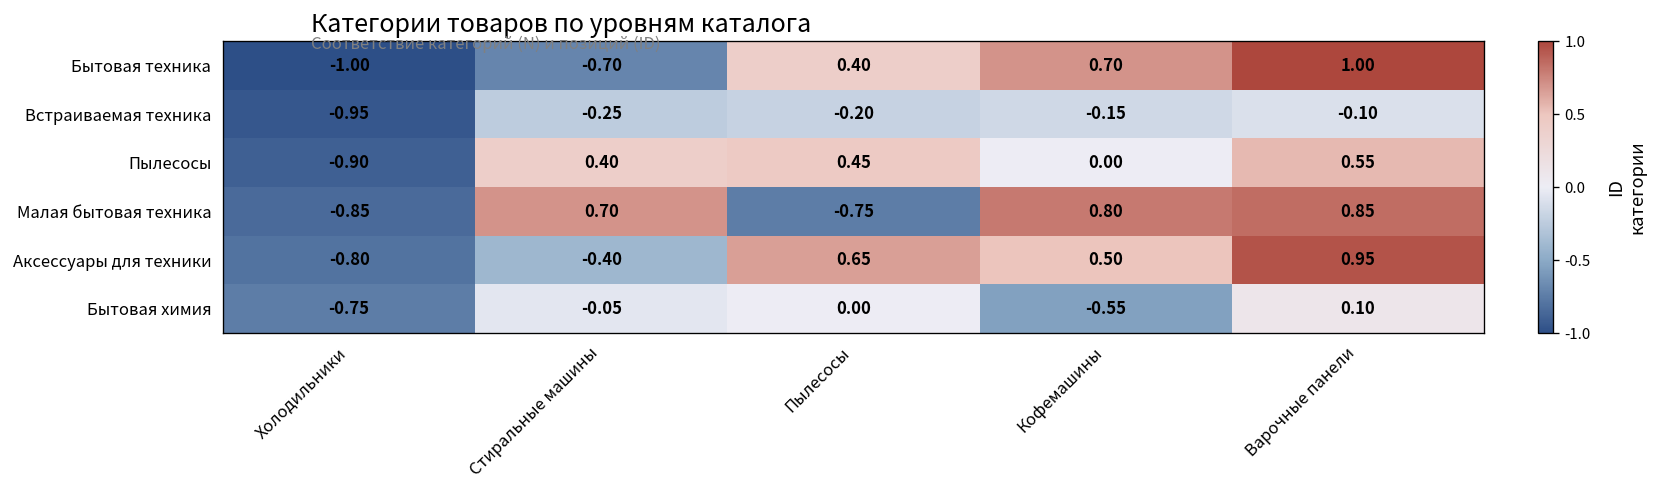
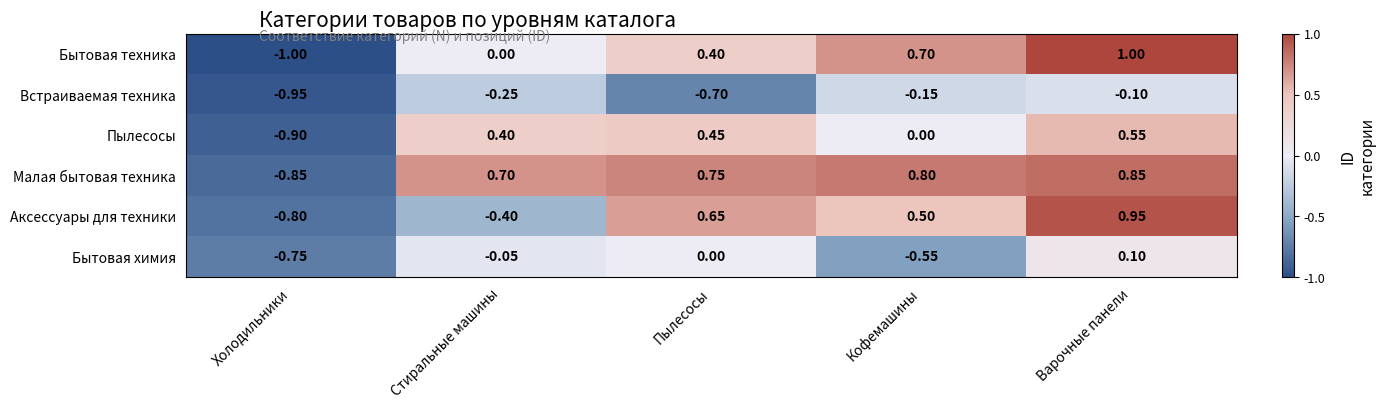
Бытовая техника, Стиральные машины: -0.70 -> 0.00
Встраиваемая техника, Пылесосы: -0.20 -> -0.70
Малая бытовая техника, Пылесосы: -0.75 -> 0.75
